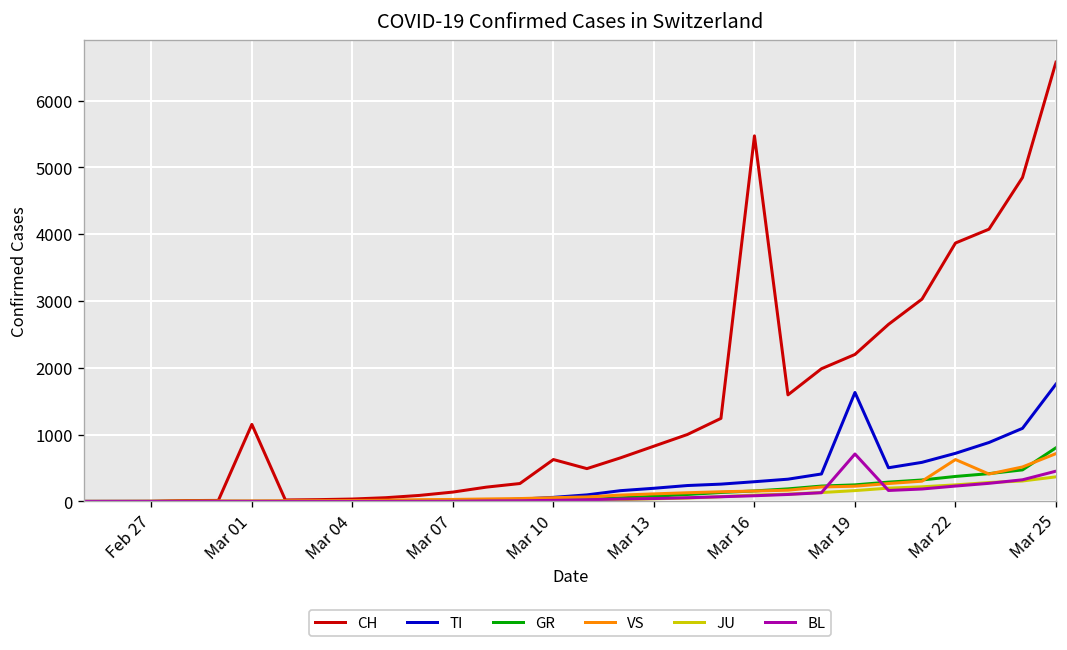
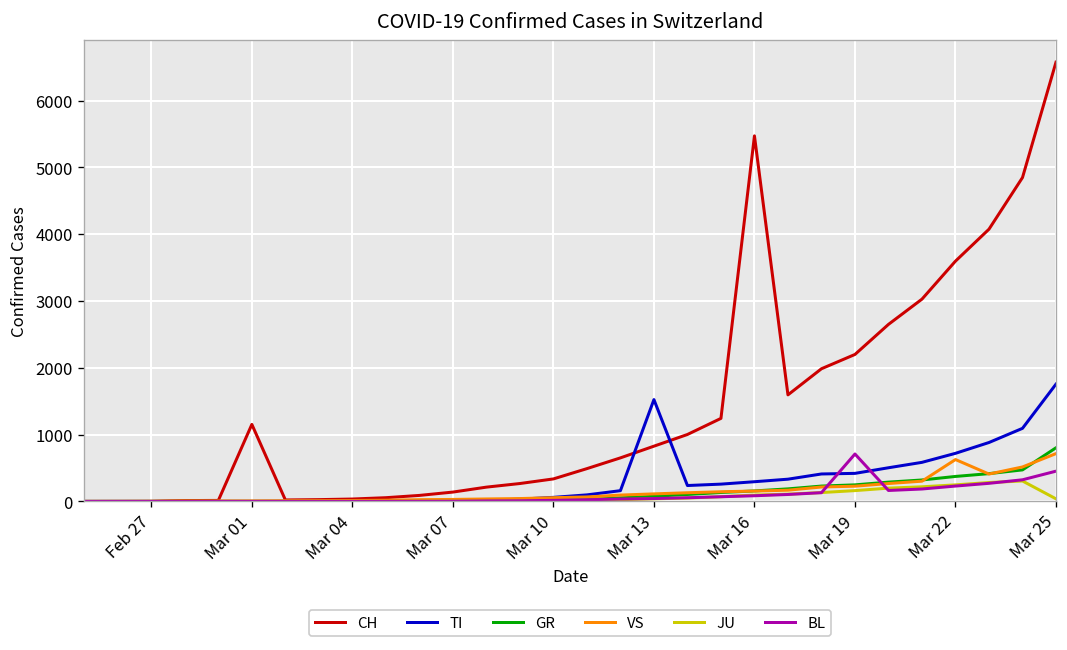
CH, Mar 10: 600 -> 300
TI, Mar 13: 200 -> 1500
TI, Mar 19: 1600 -> 400
CH, Mar 22: 3900 -> 3600
JU, Mar 25: 400 -> 0
